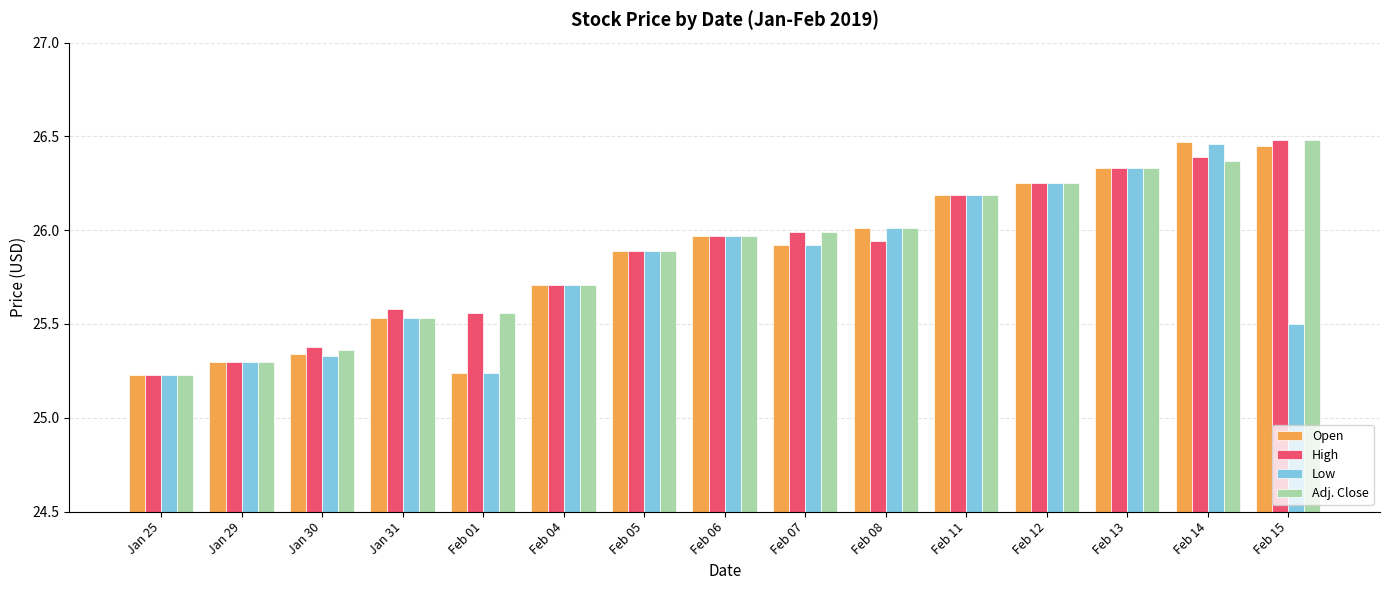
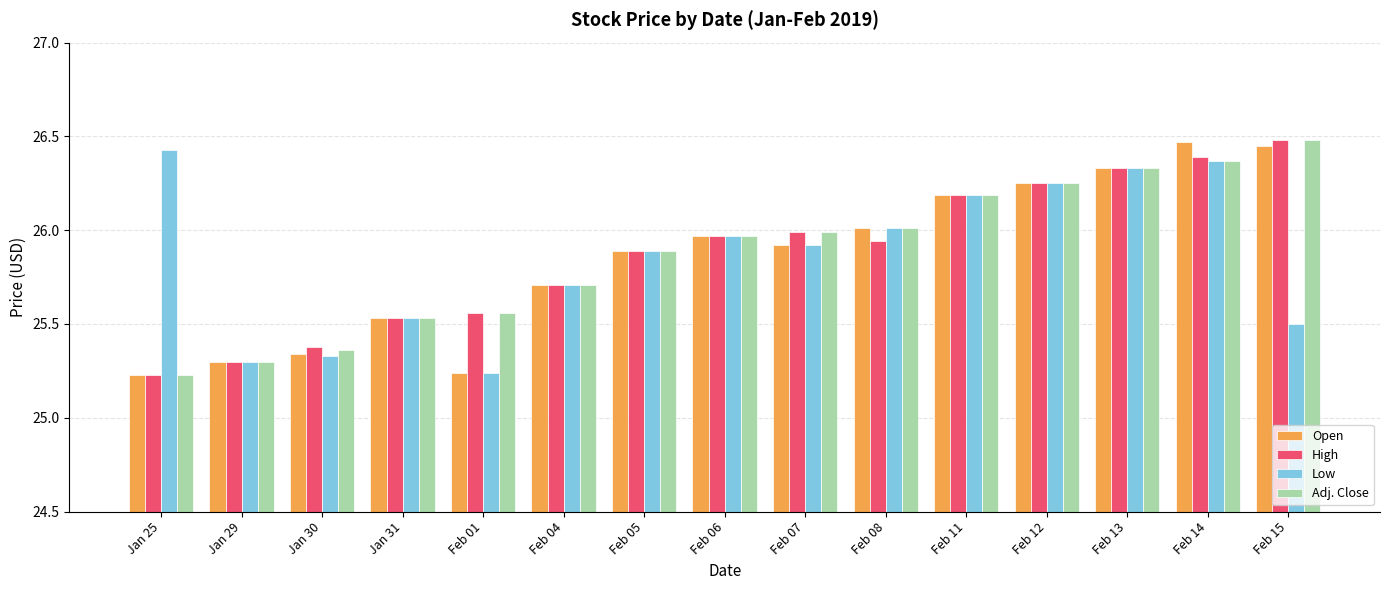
Low, Jan 25: 25.23 -> 26.43
High, Jan 31: 25.58 -> 25.53
Low, Feb 14: 26.46 -> 26.37
